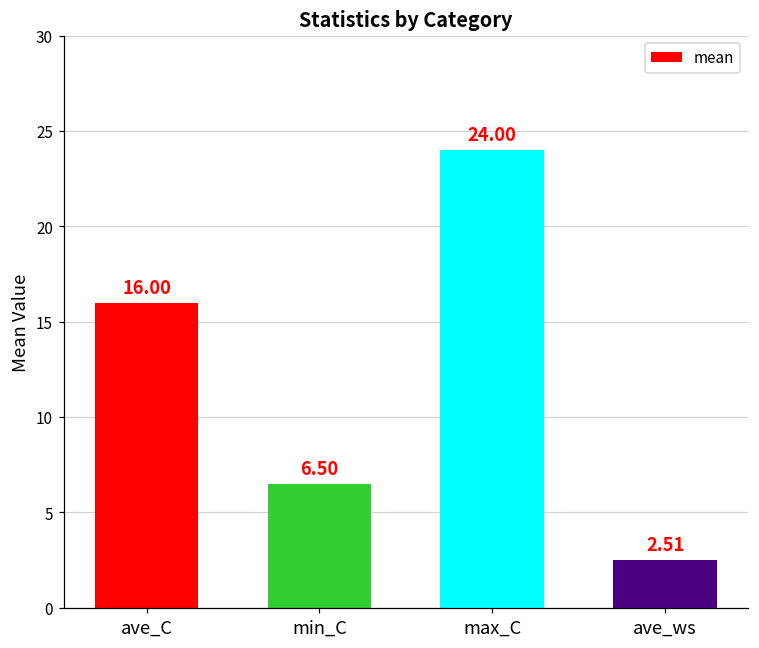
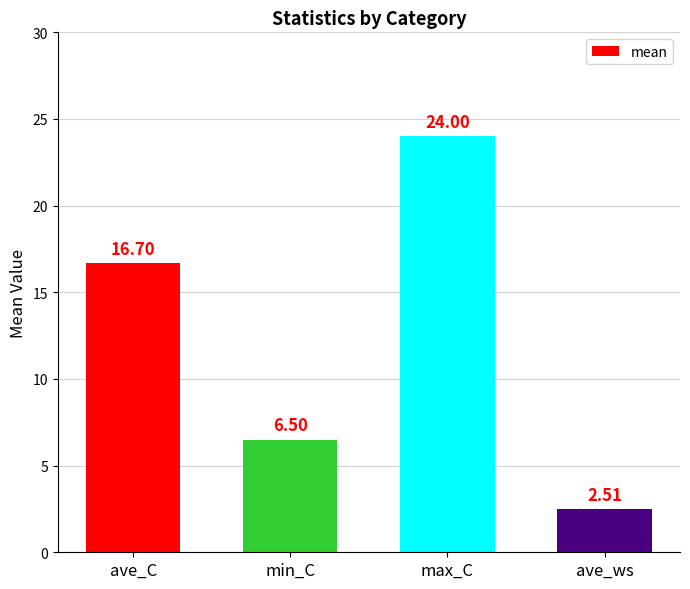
ave_C: 16.00 -> 16.70
